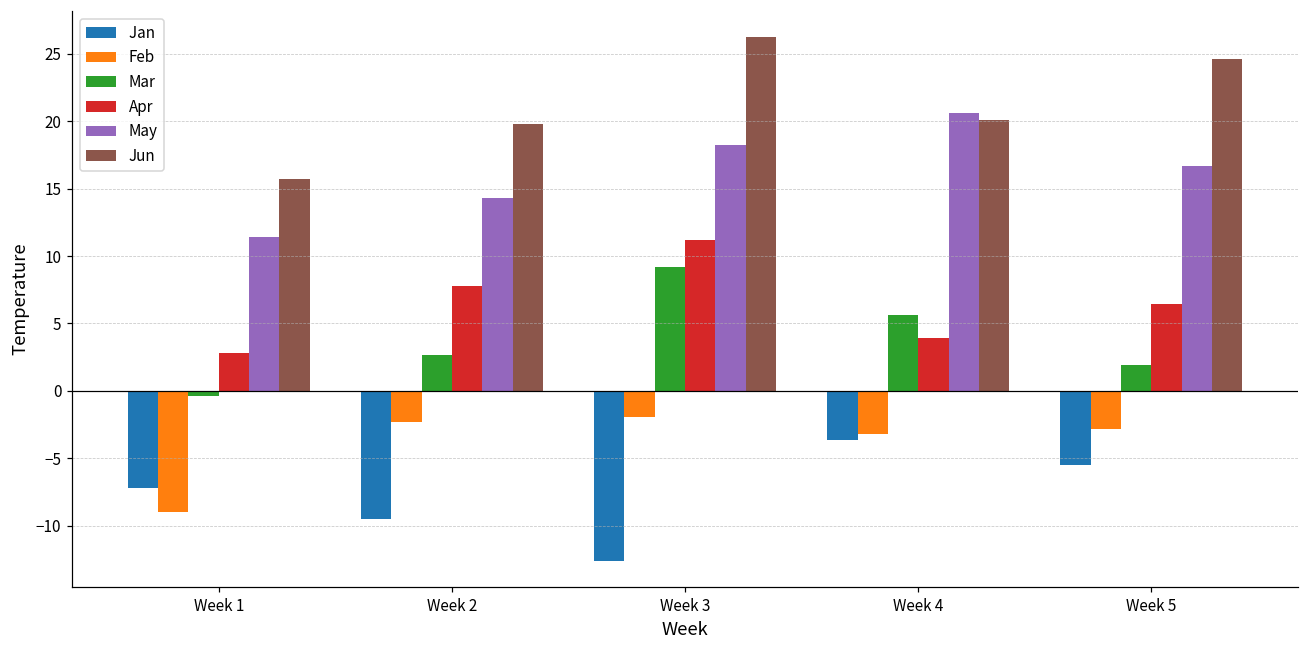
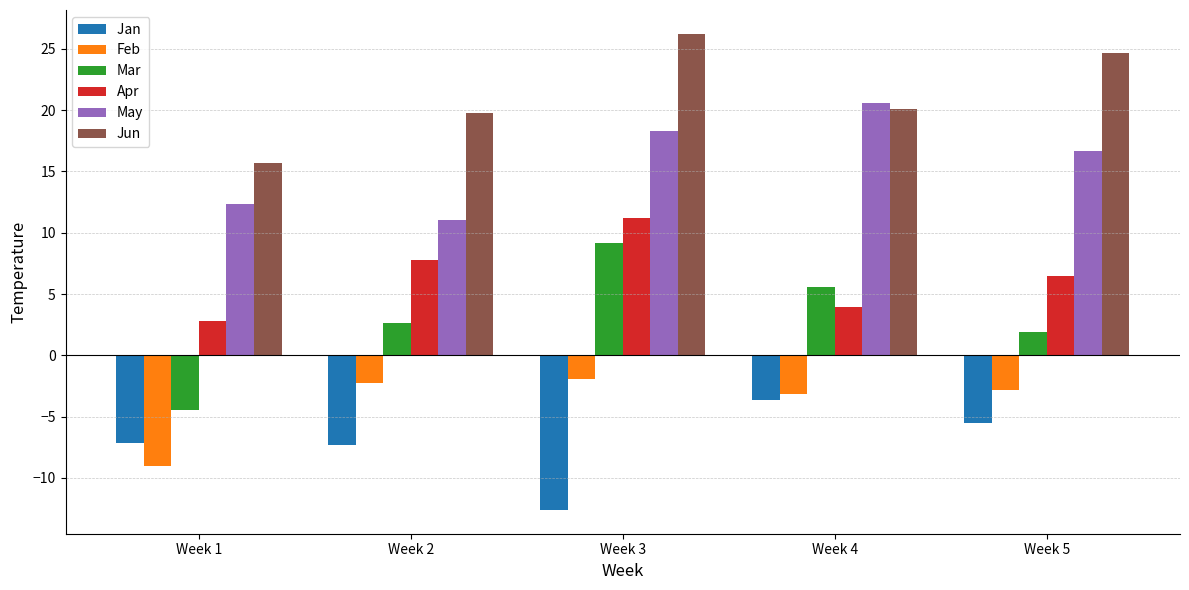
Mar, Week 1: -0.4 -> -4.5
May, Week 1: 11.4 -> 12.4
Jan, Week 2: -9.5 -> -7.3
May, Week 2: 14.3 -> 11.0
